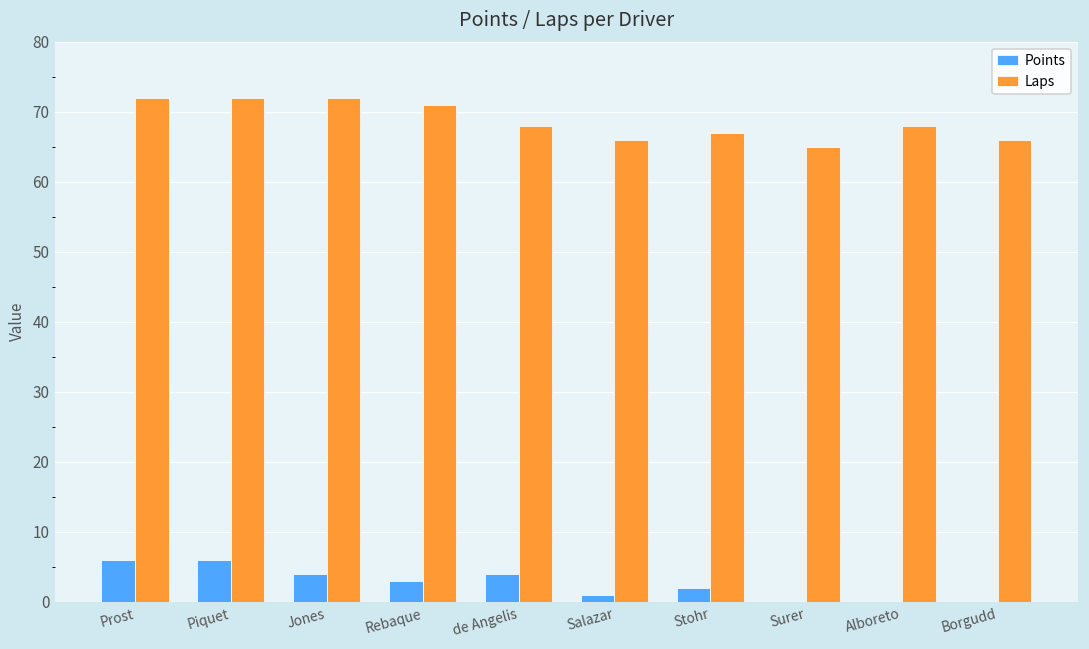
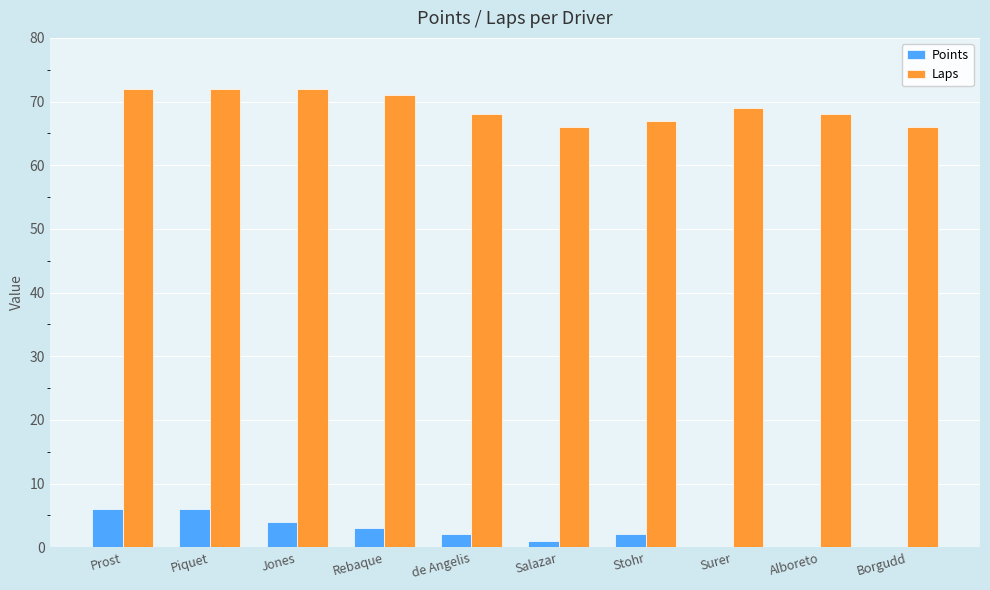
Points, de Angelis: 4 -> 2
Laps, Surer: 65 -> 69
